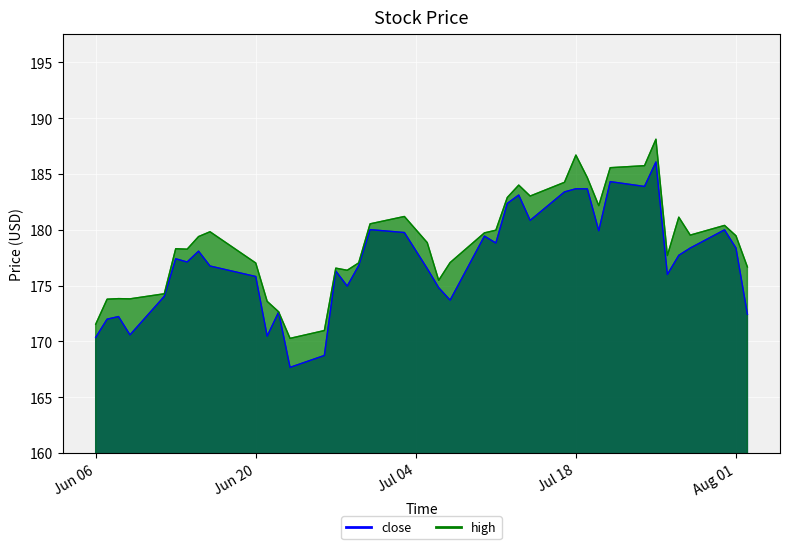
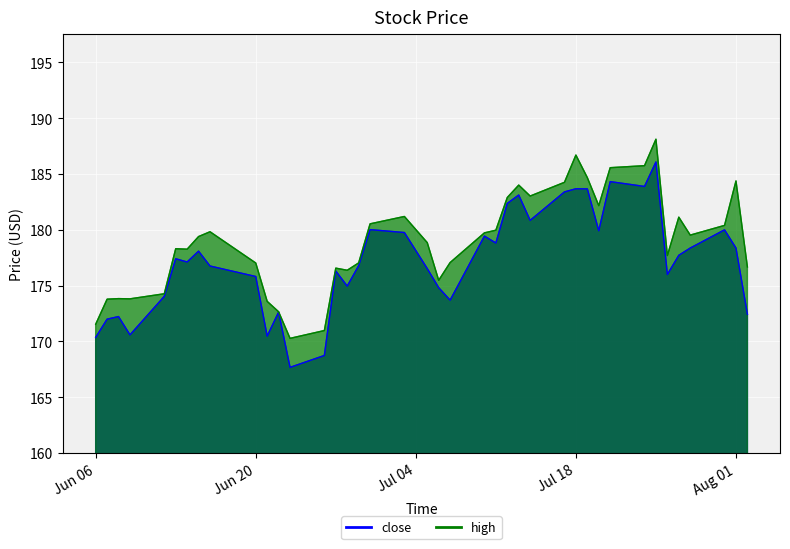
high, Aug 01: 179.5 -> 184.4
